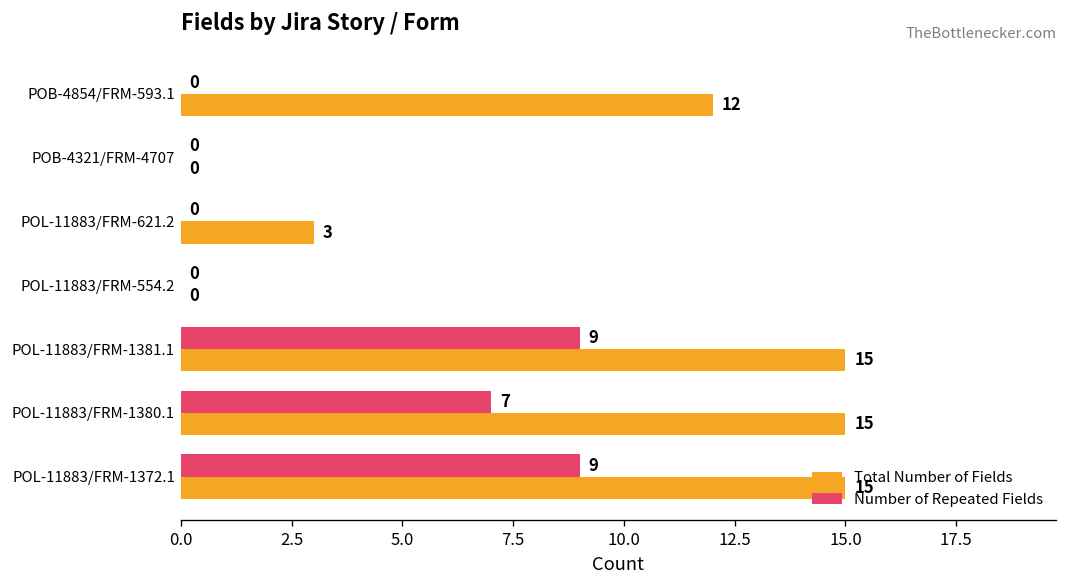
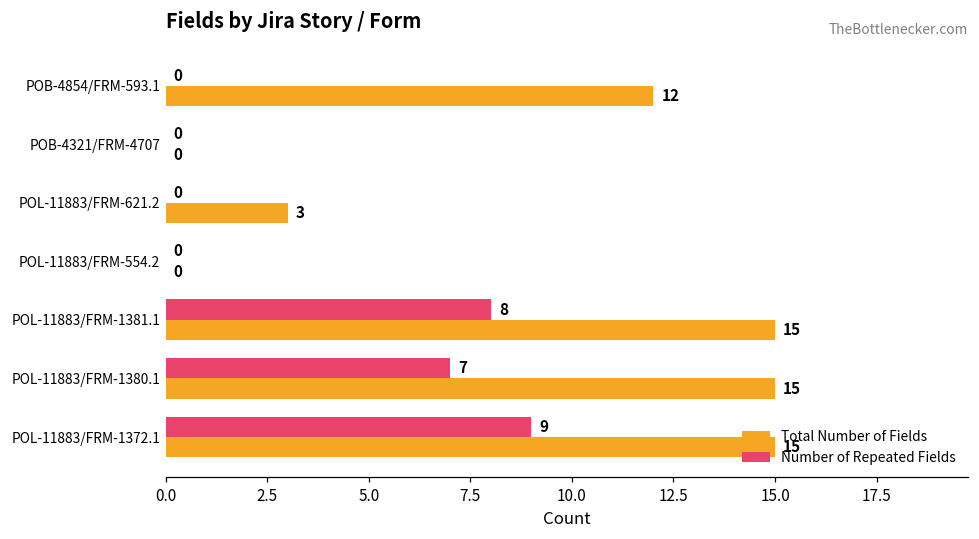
Number of Repeated Fields, POL-11883/FRM-1381.1: 9 -> 8
